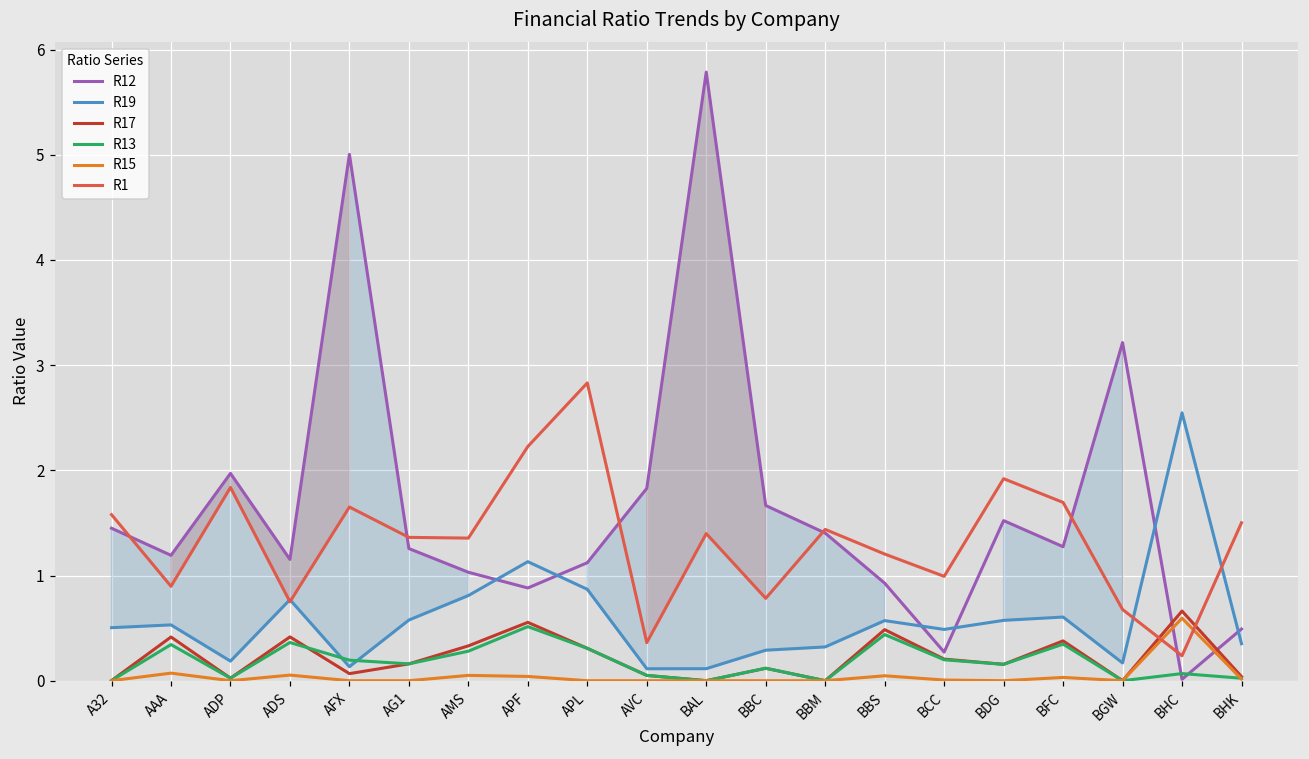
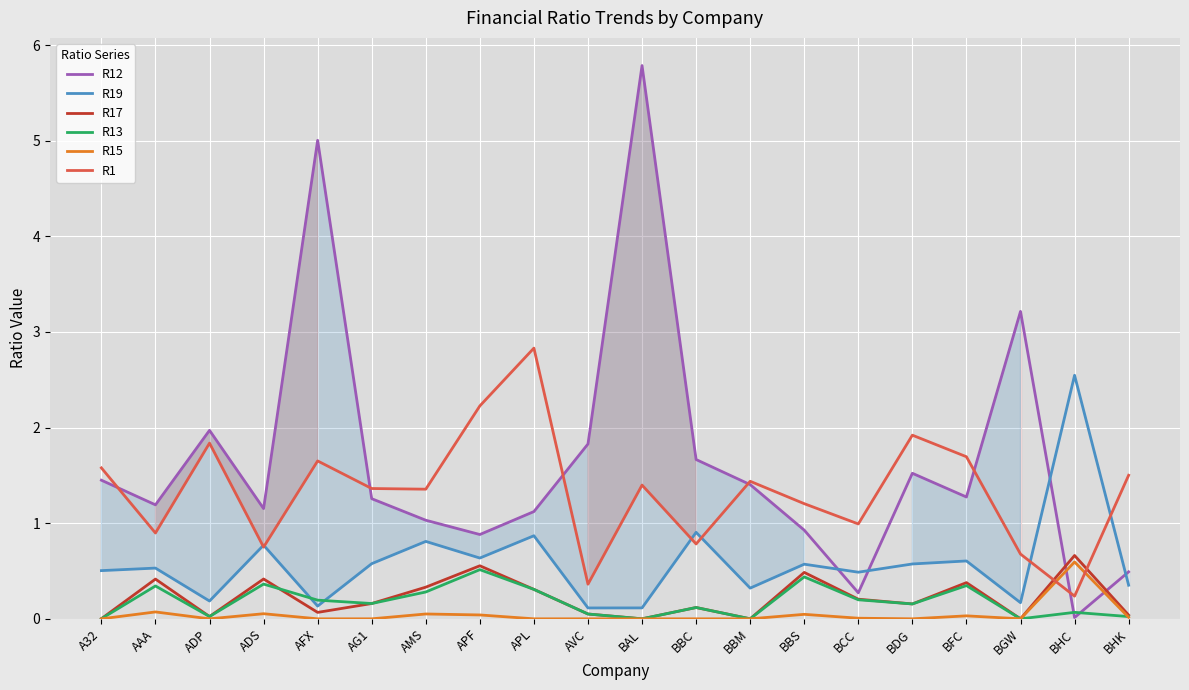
R19, APF: 1.1 -> 0.6
R19, BBC: 0.3 -> 0.9
